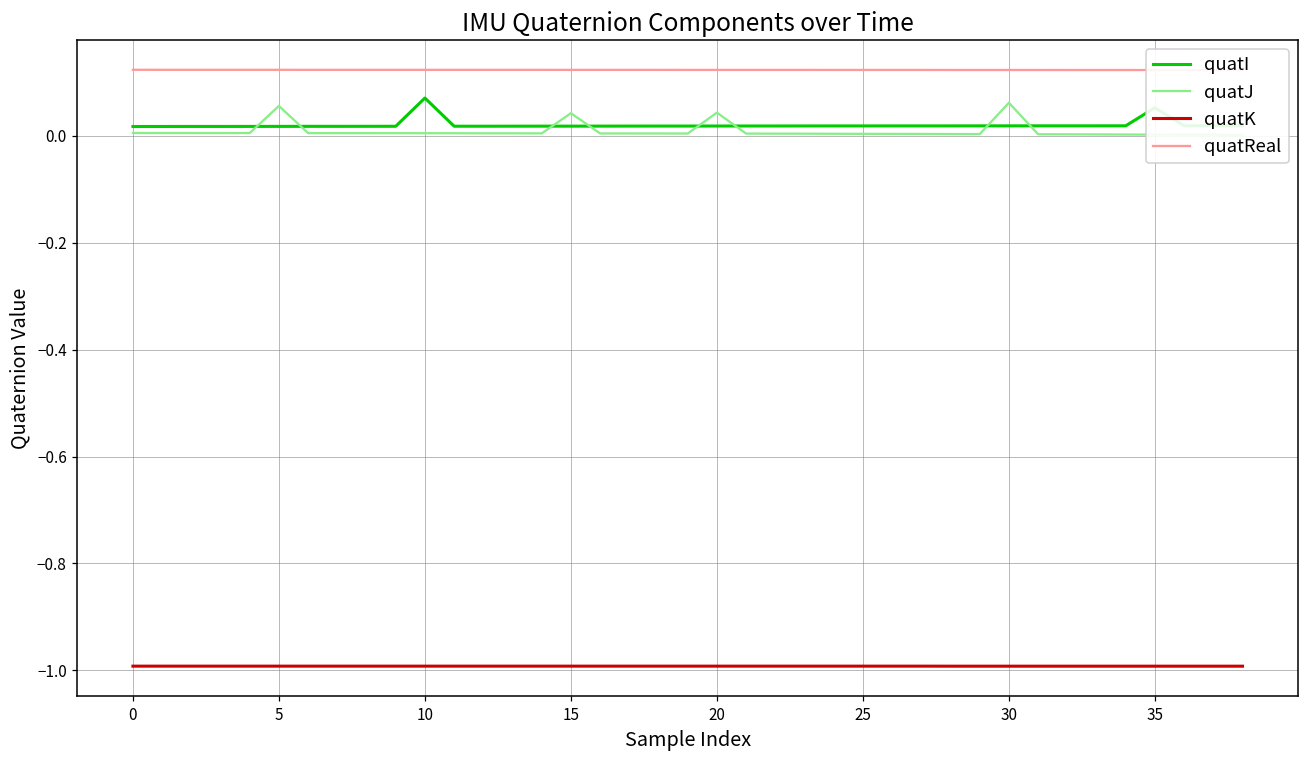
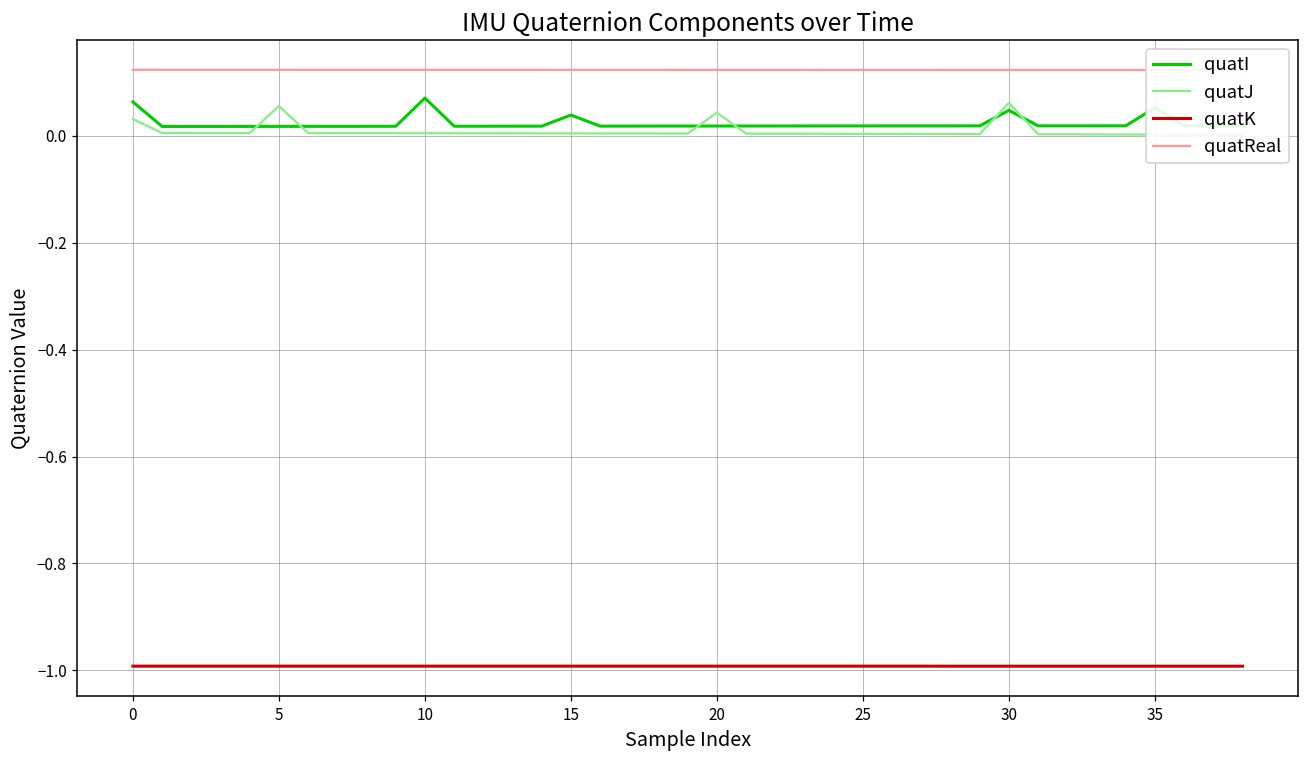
quatI, 0: 0.02 -> 0.06
quatJ, 0: 0.01 -> 0.03
quatI, 15: 0.02 -> 0.04
quatJ, 15: 0.04 -> 0.00
quatI, 30: 0.02 -> 0.05
